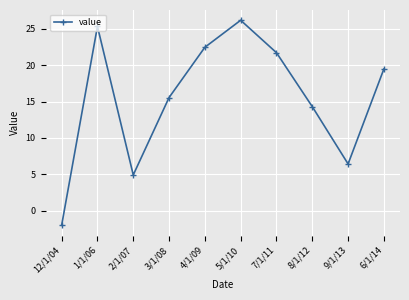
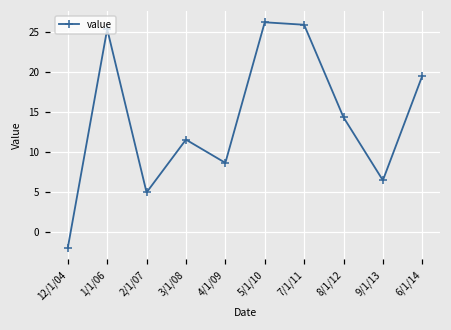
3/1/08: 16 -> 12
4/1/09: 22 -> 9
7/1/11: 22 -> 26
